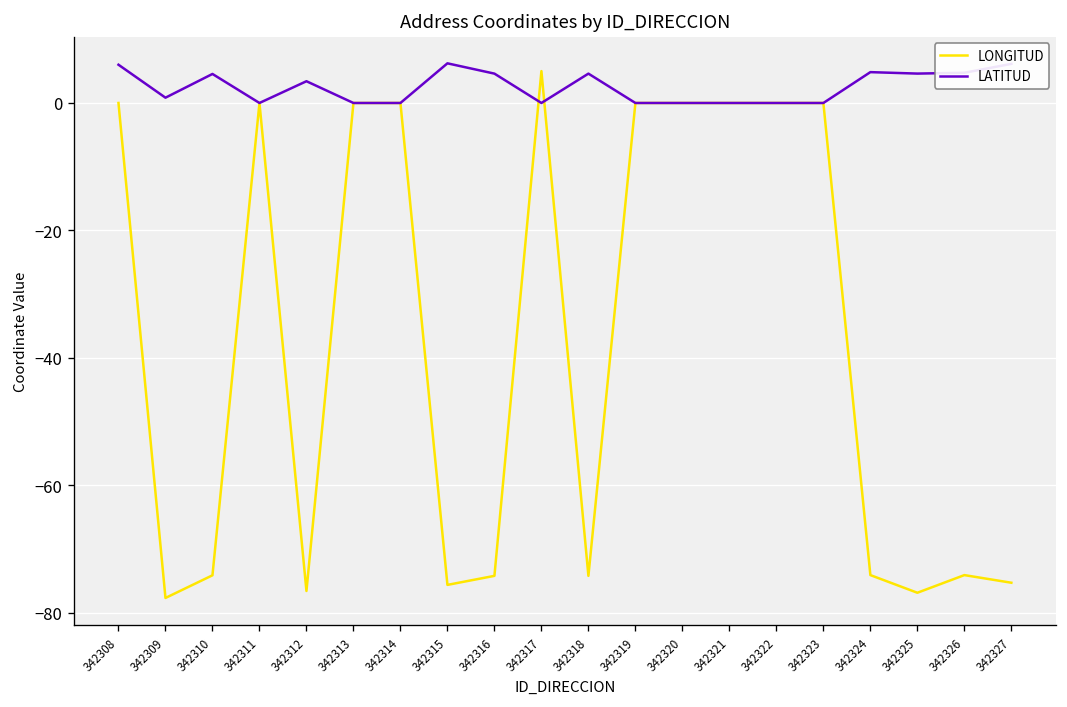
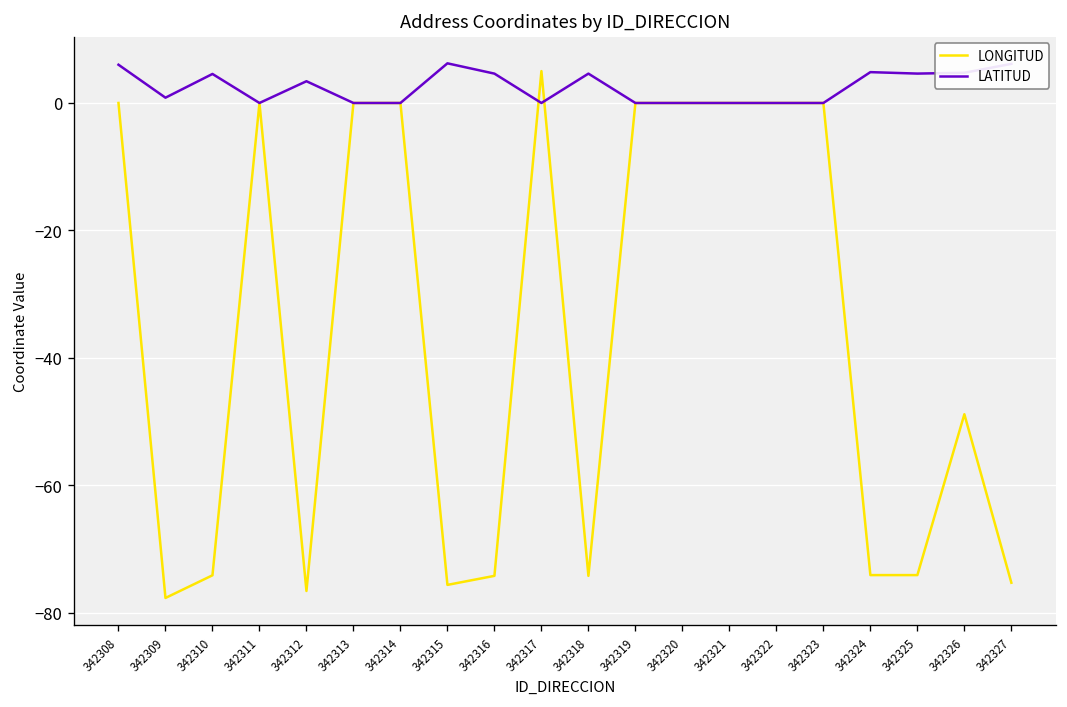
LONGITUD, 342325: -77 -> -74
LONGITUD, 342326: -74 -> -49
